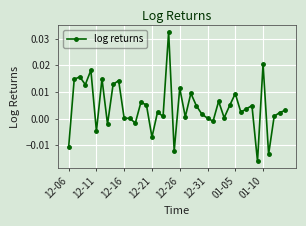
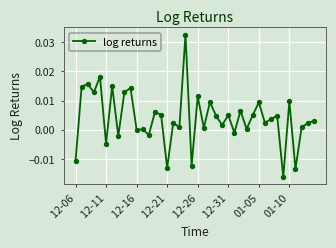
12-21: -0.007 -> -0.013
12-31: 0.000 -> 0.005
01-10: 0.020 -> 0.010
